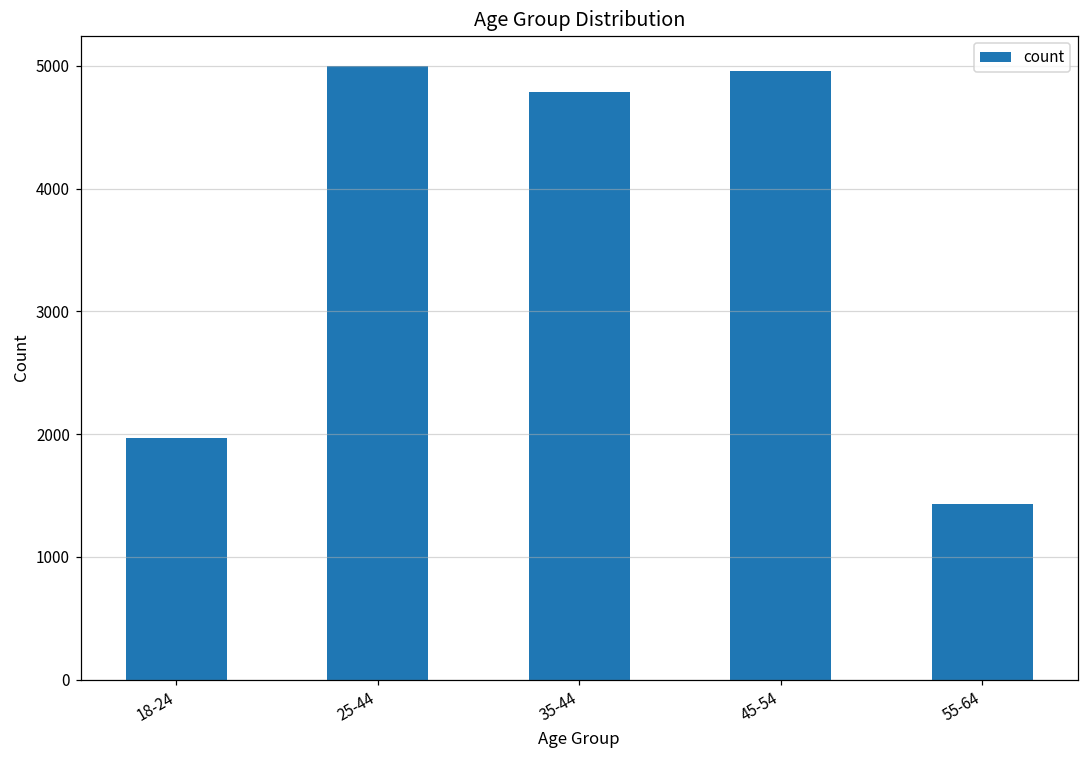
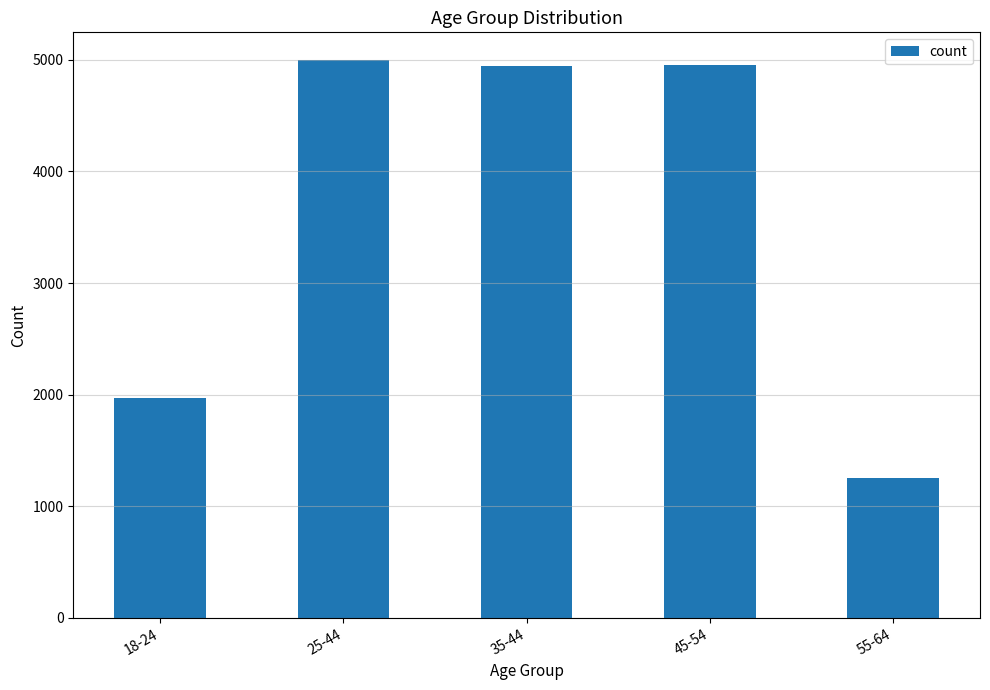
35-44: 4790 -> 4950
55-64: 1430 -> 1250
